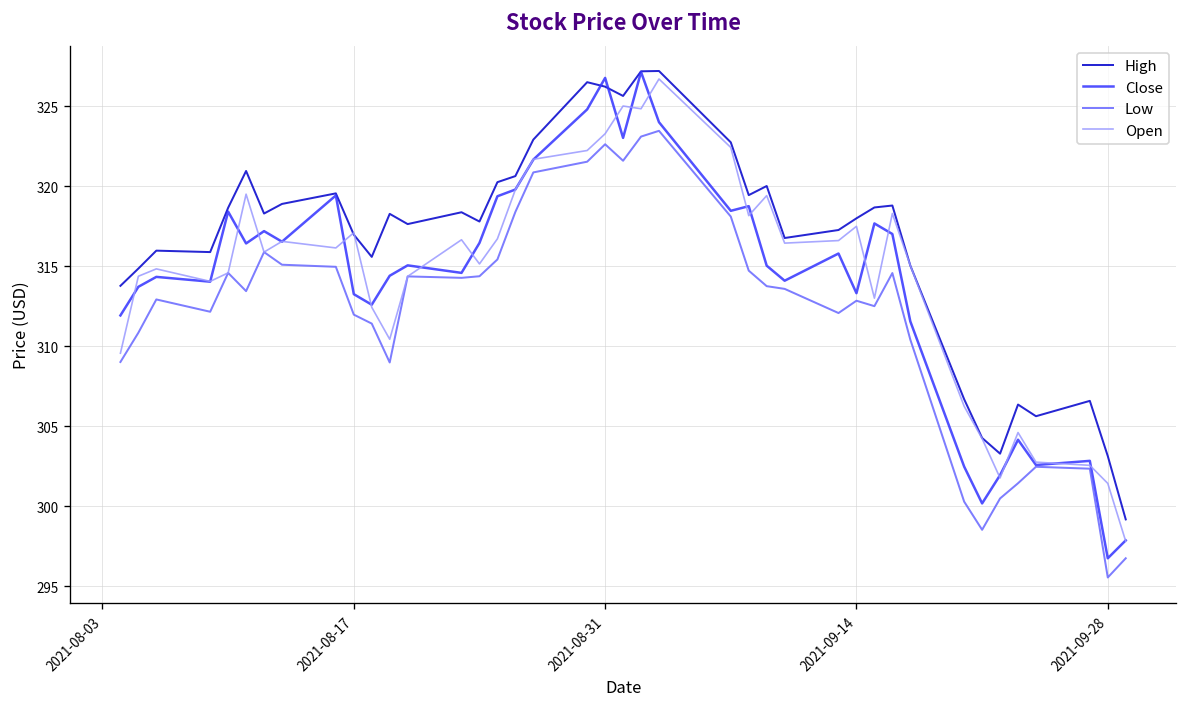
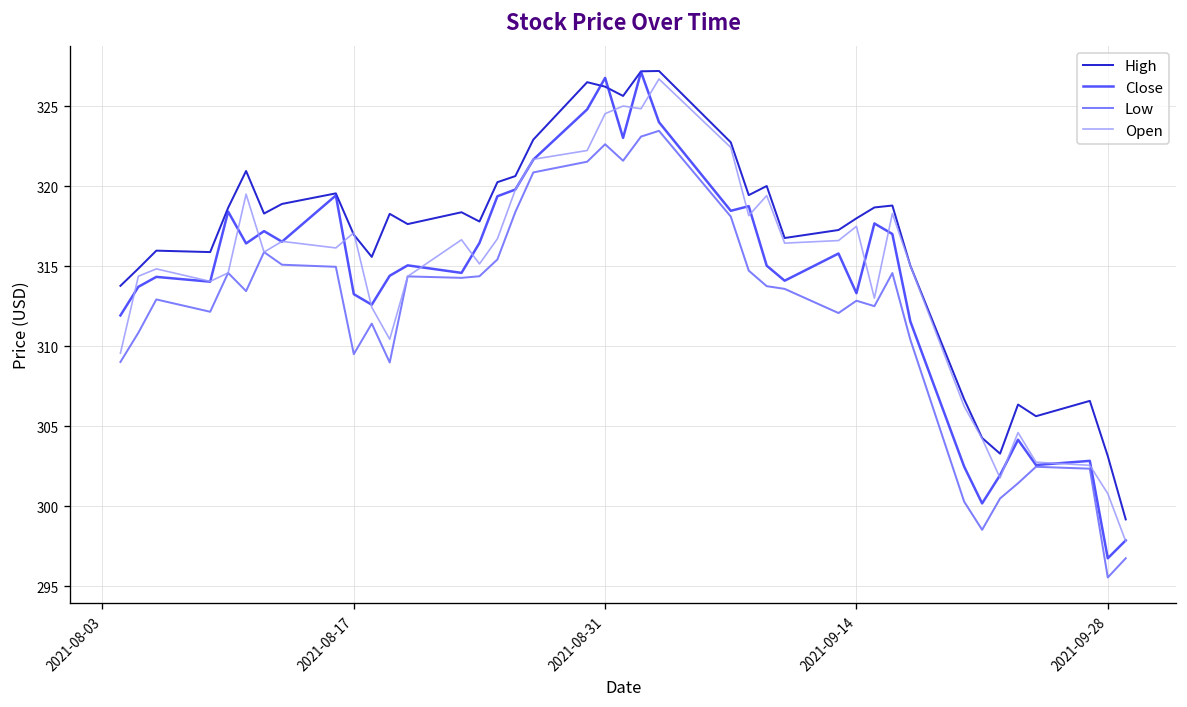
Low, 2021-08-17: 312.0 -> 309.5
Open, 2021-08-31: 323.3 -> 324.5
Open, 2021-09-28: 301.4 -> 300.8
